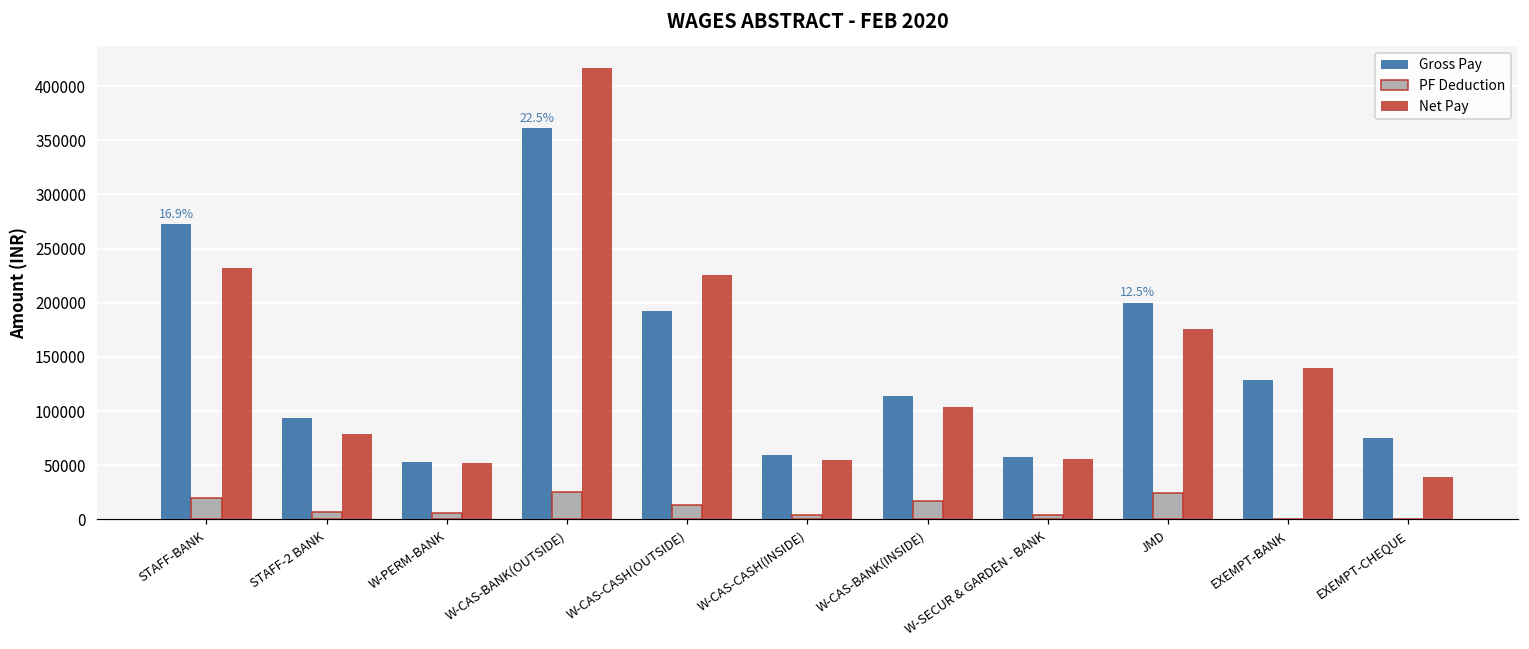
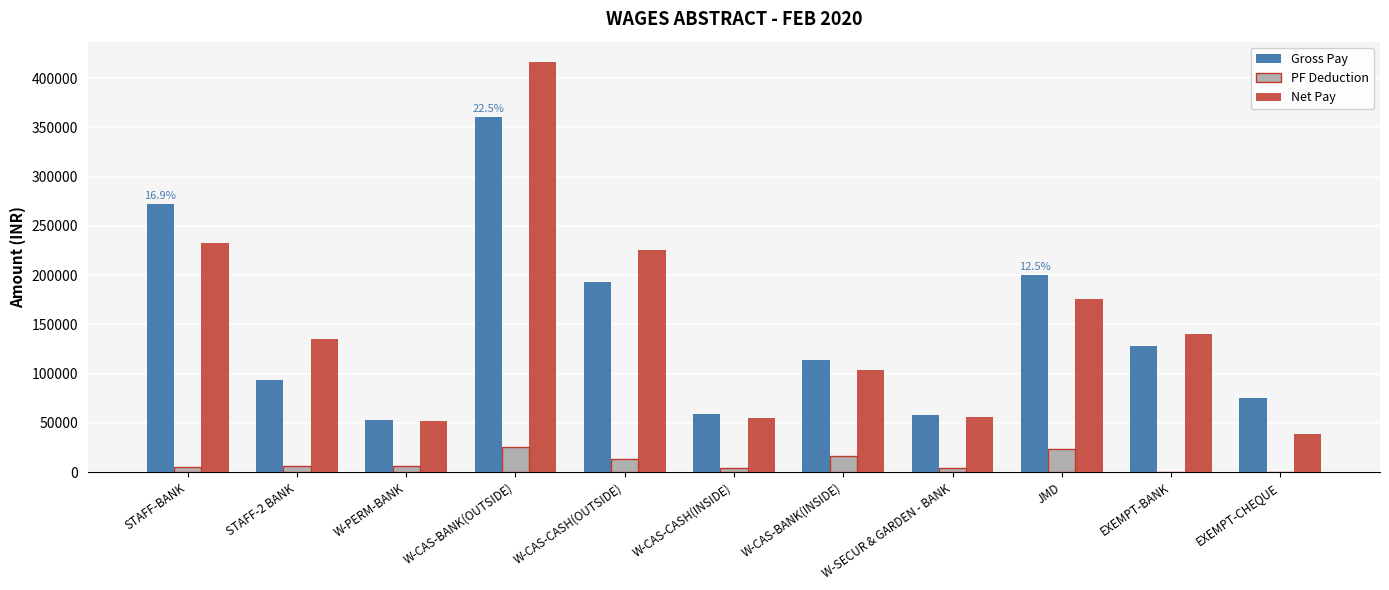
PF Deduction, STAFF-BANK: 20000 -> 10000
Net Pay, STAFF-2 BANK: 80000 -> 130000
